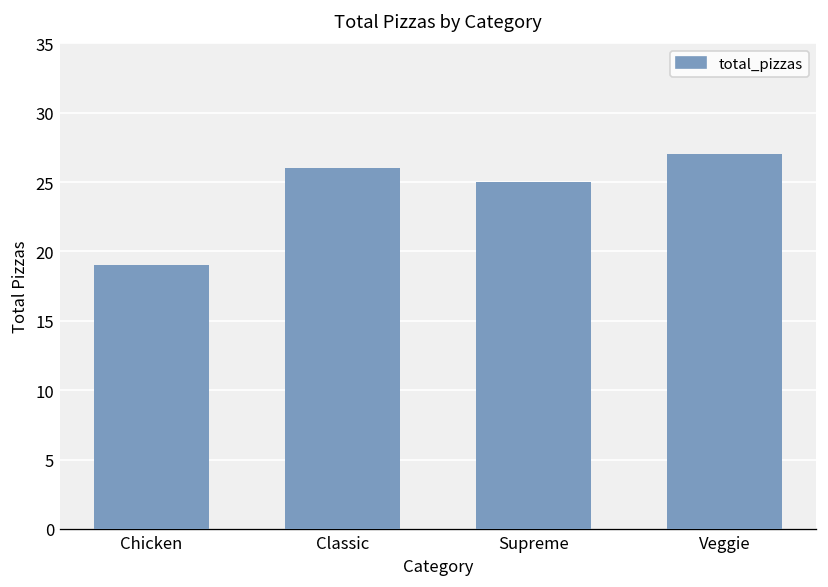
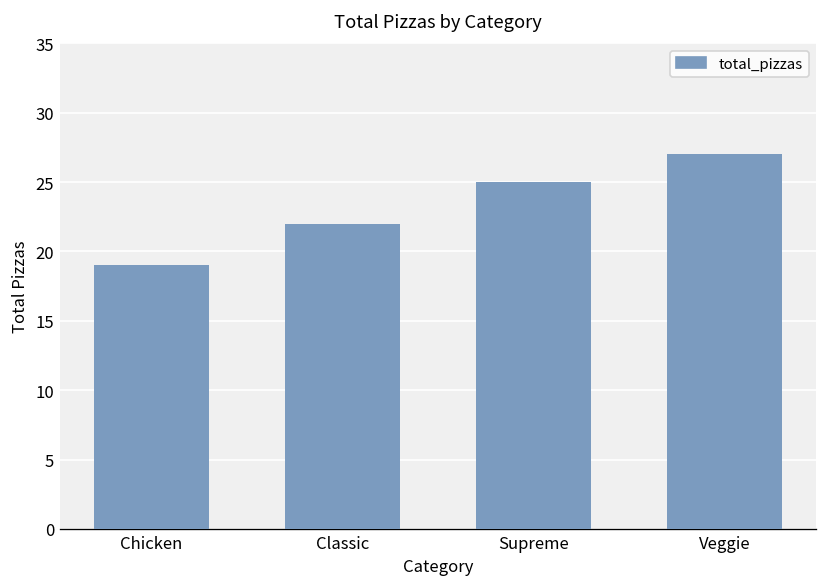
Classic: 26 -> 22
